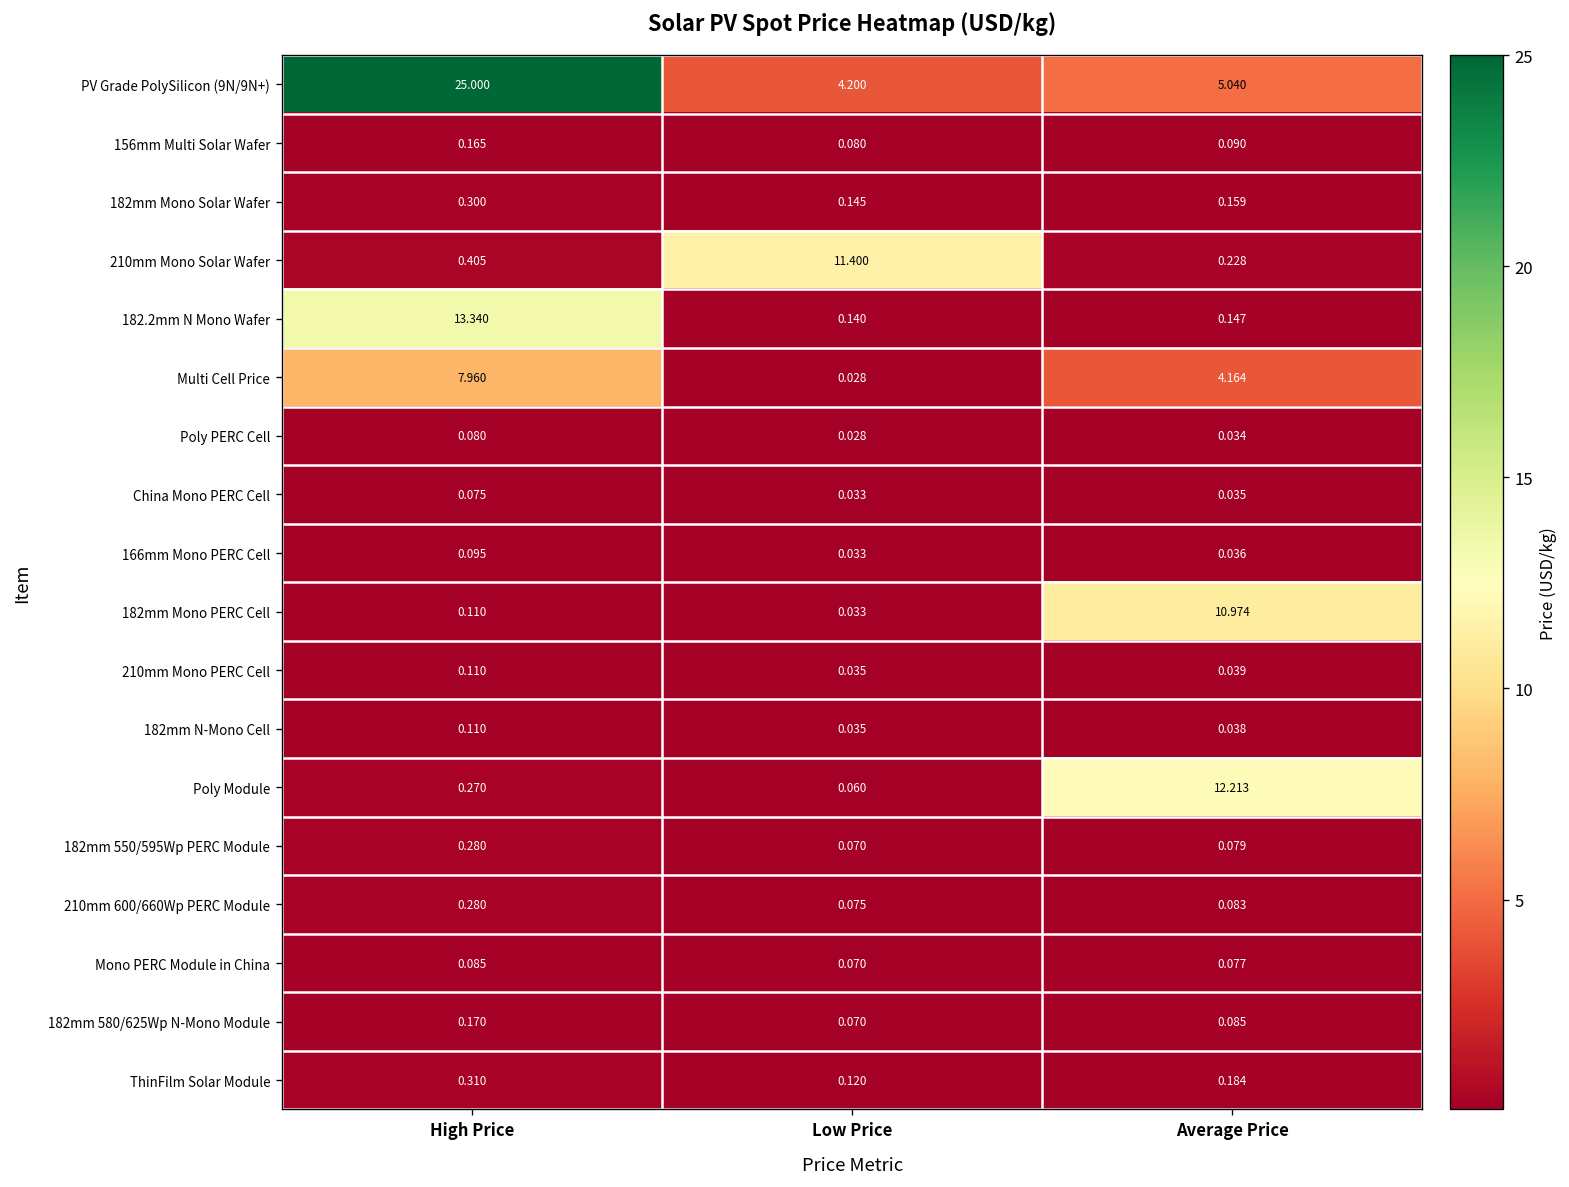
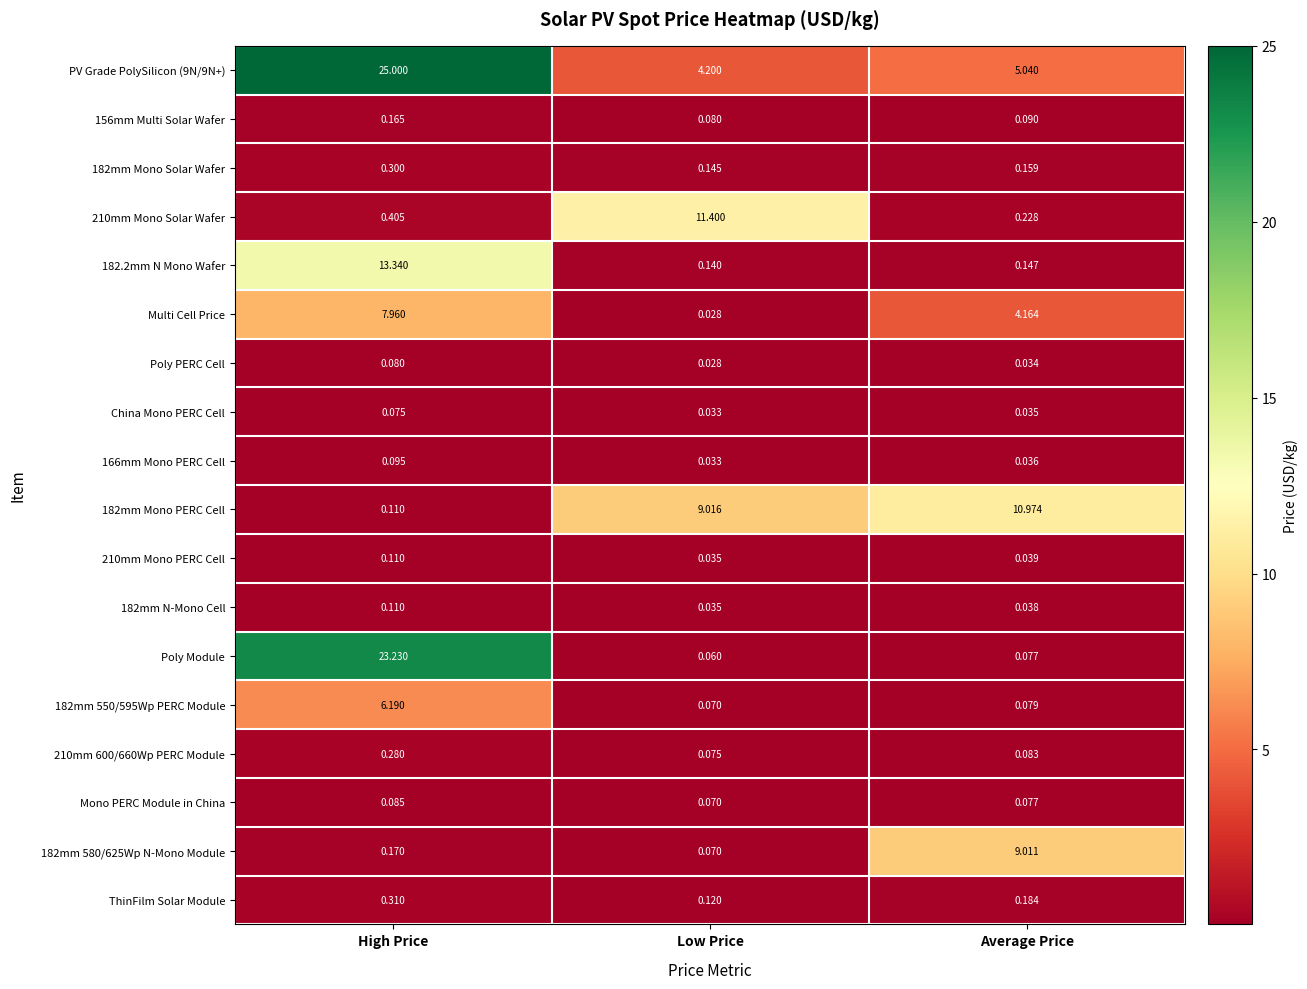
182mm Mono PERC Cell, Low Price: 0.033 -> 9.016
Poly Module, High Price: 0.270 -> 23.230
Poly Module, Average Price: 12.213 -> 0.077
182mm 550/595Wp PERC Module, High Price: 0.280 -> 6.190
182mm 580/625Wp N-Mono Module, Average Price: 0.085 -> 9.011
